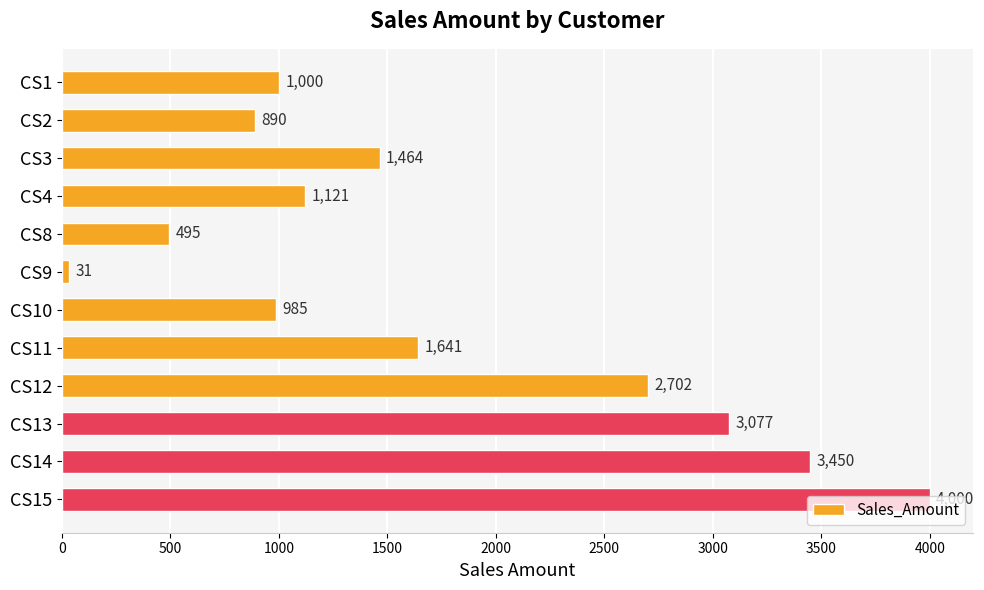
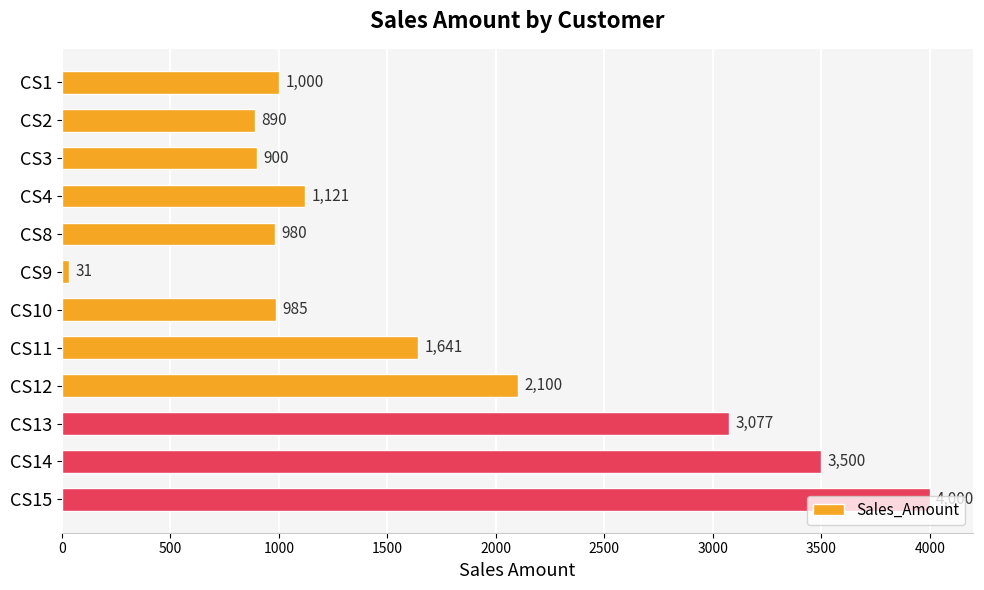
CS3: 1,464 -> 900
CS8: 495 -> 980
CS12: 2,702 -> 2,100
CS14: 3,450 -> 3,500
